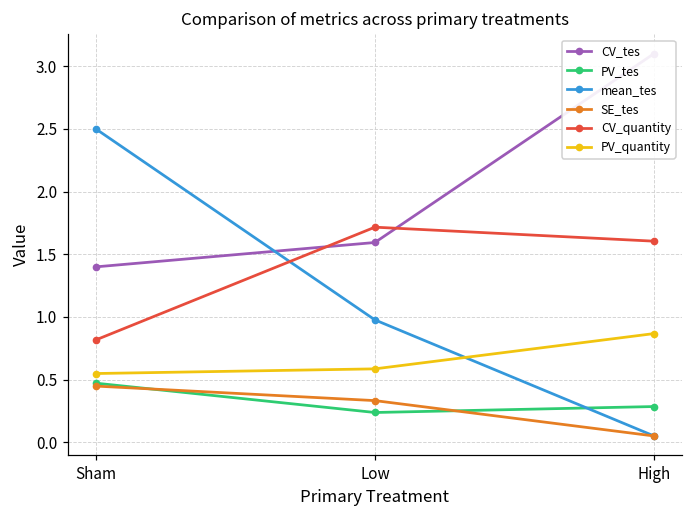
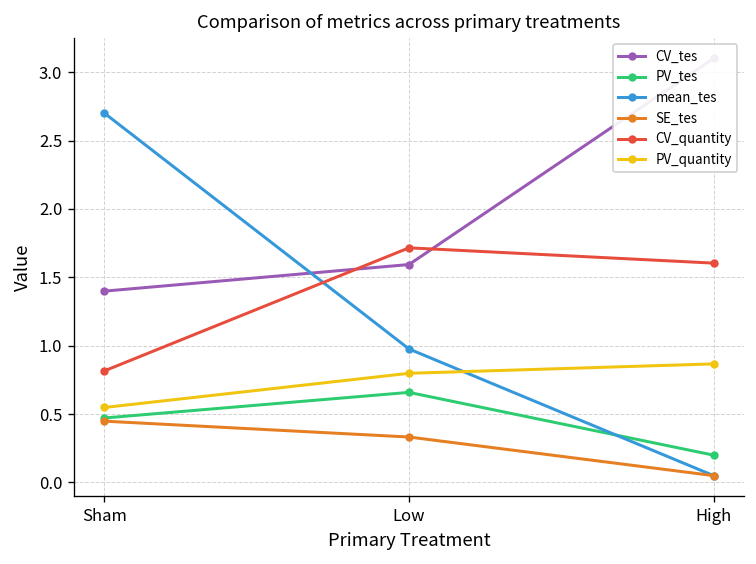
mean_tes, Sham: 2.5 -> 2.7
PV_tes, Low: 0.24 -> 0.66
PV_quantity, Low: 0.59 -> 0.80
PV_tes, High: 0.28 -> 0.20
